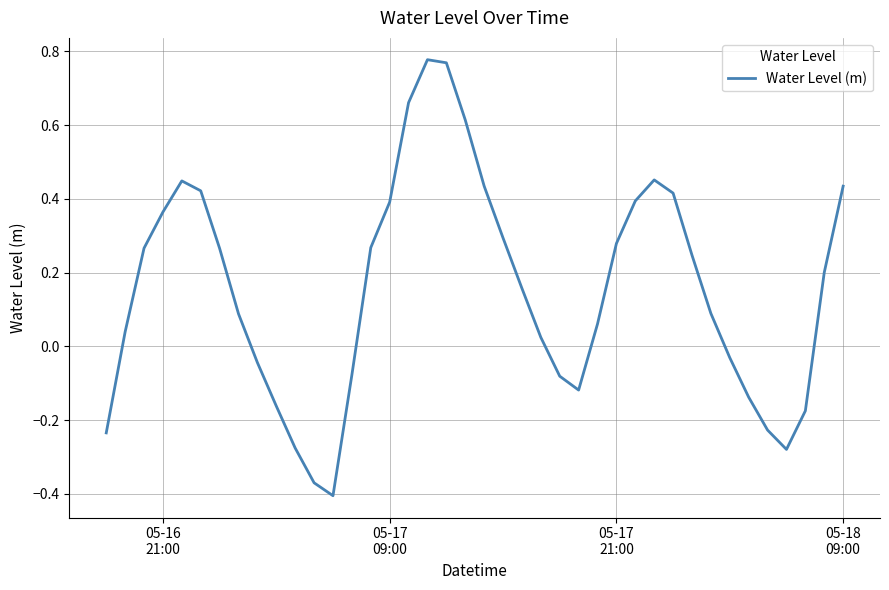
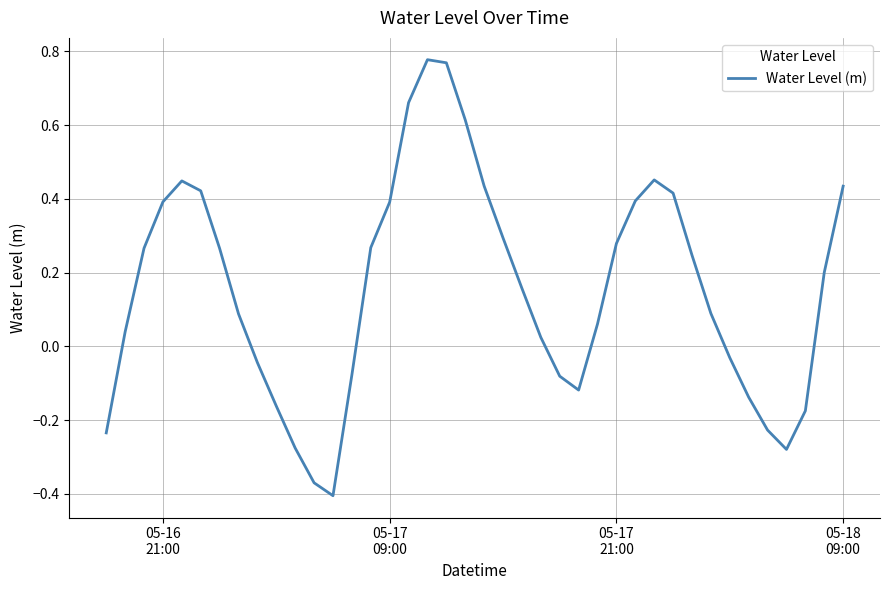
05-16 21:00: 0.36 -> 0.39
